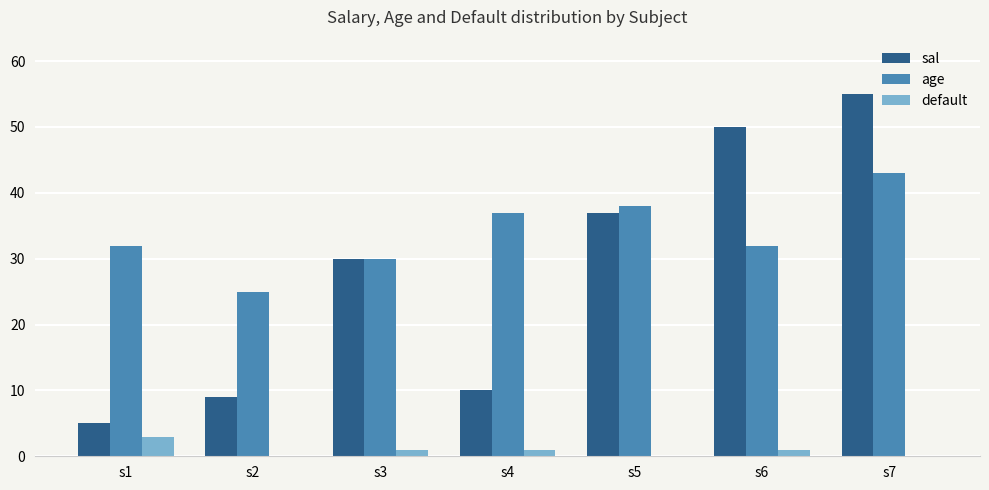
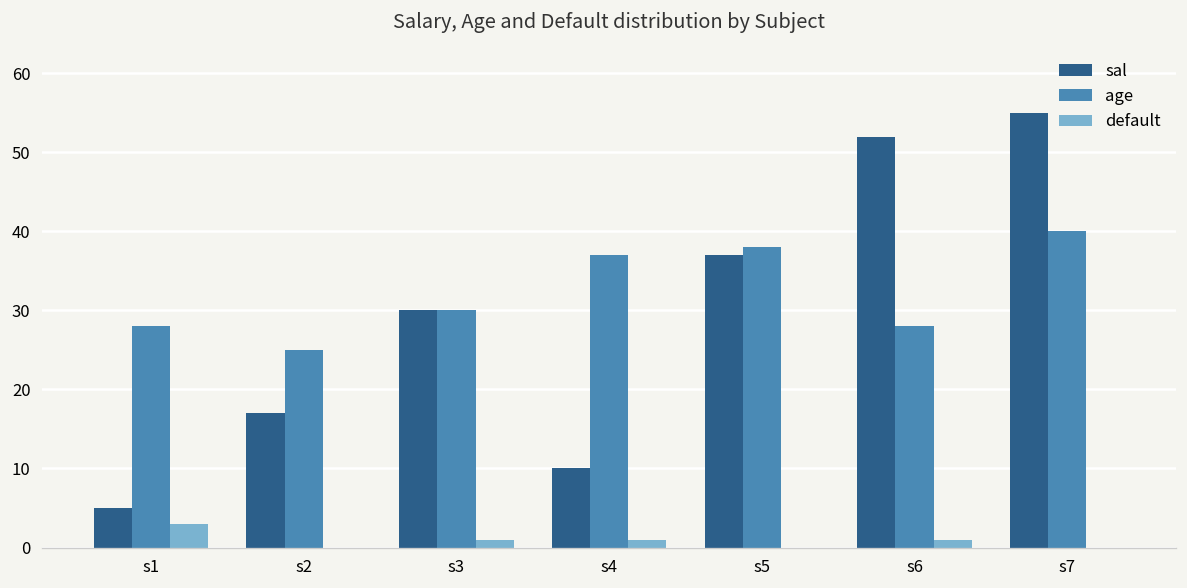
age, s1: 32 -> 28
sal, s2: 9 -> 17
sal, s6: 50 -> 52
age, s6: 32 -> 28
age, s7: 43 -> 40
